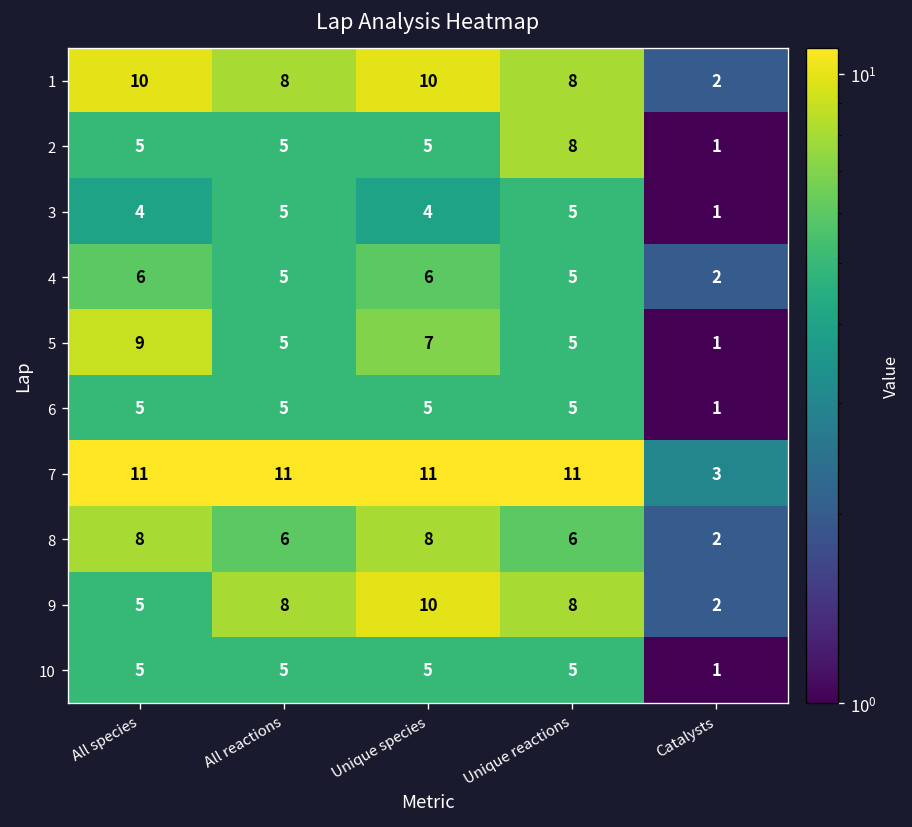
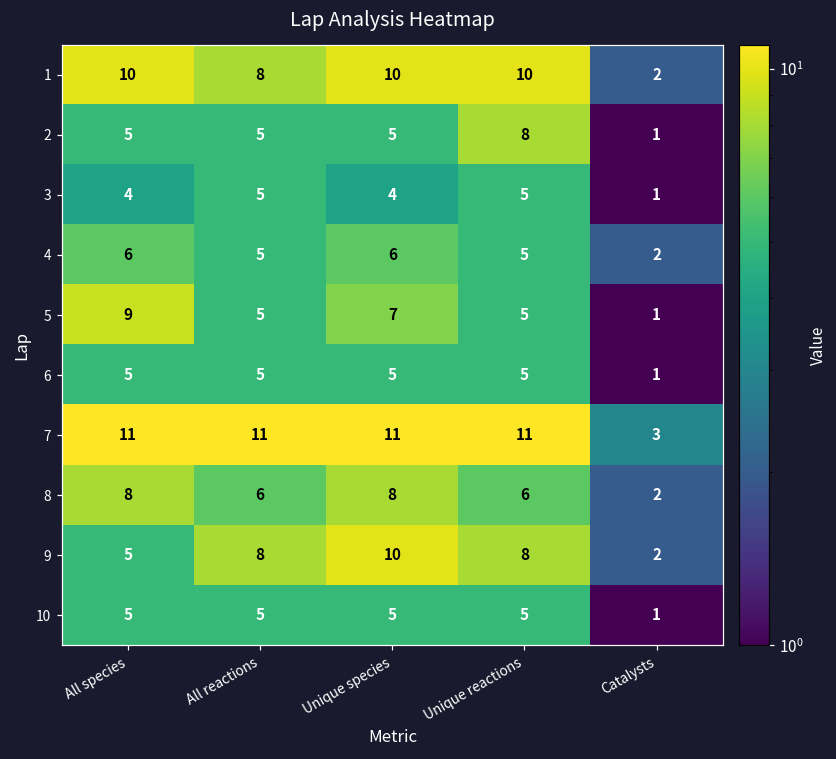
1, Unique reactions: 8 -> 10
